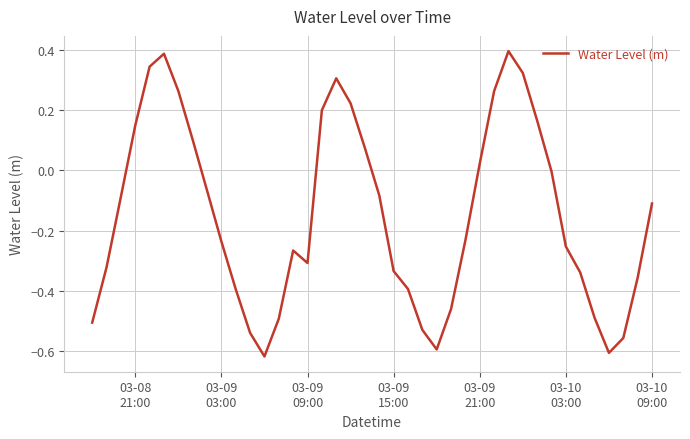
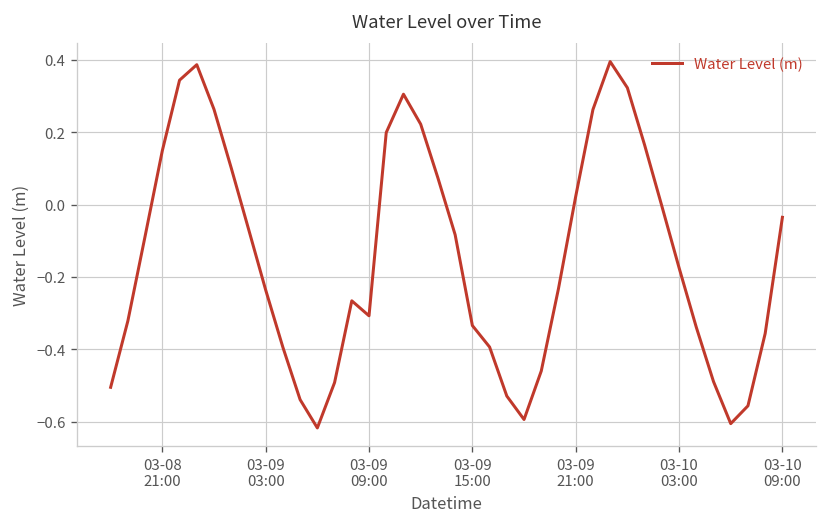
03-10 03:00: -0.25 -> -0.17
03-10 09:00: -0.11 -> -0.04
